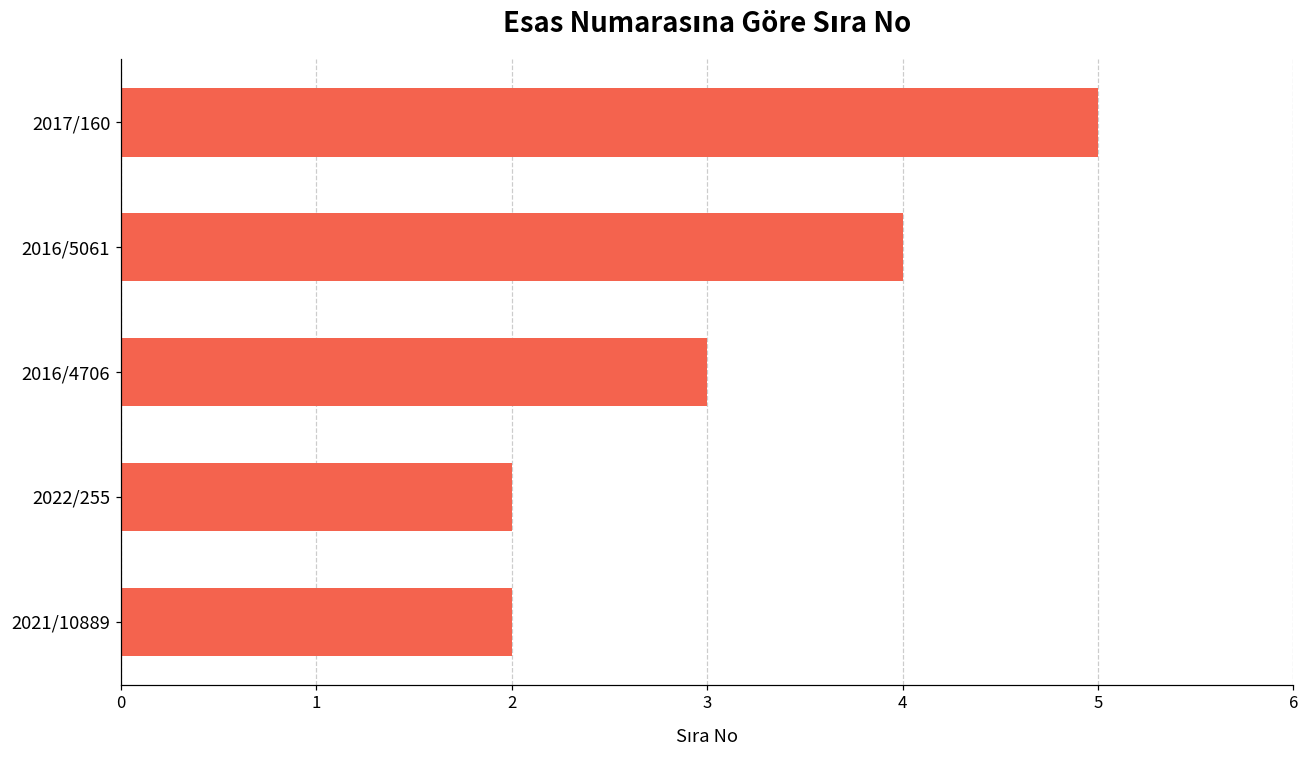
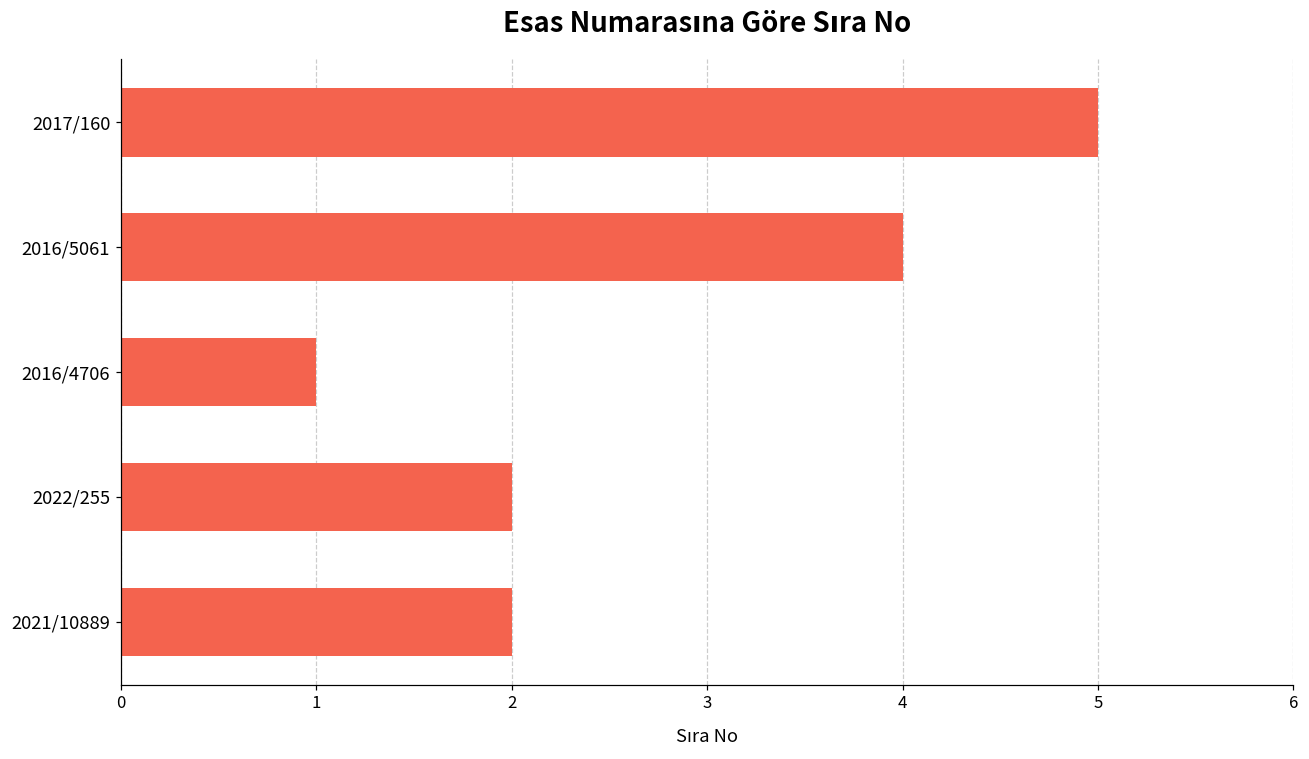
2016/4706: 3 -> 1
